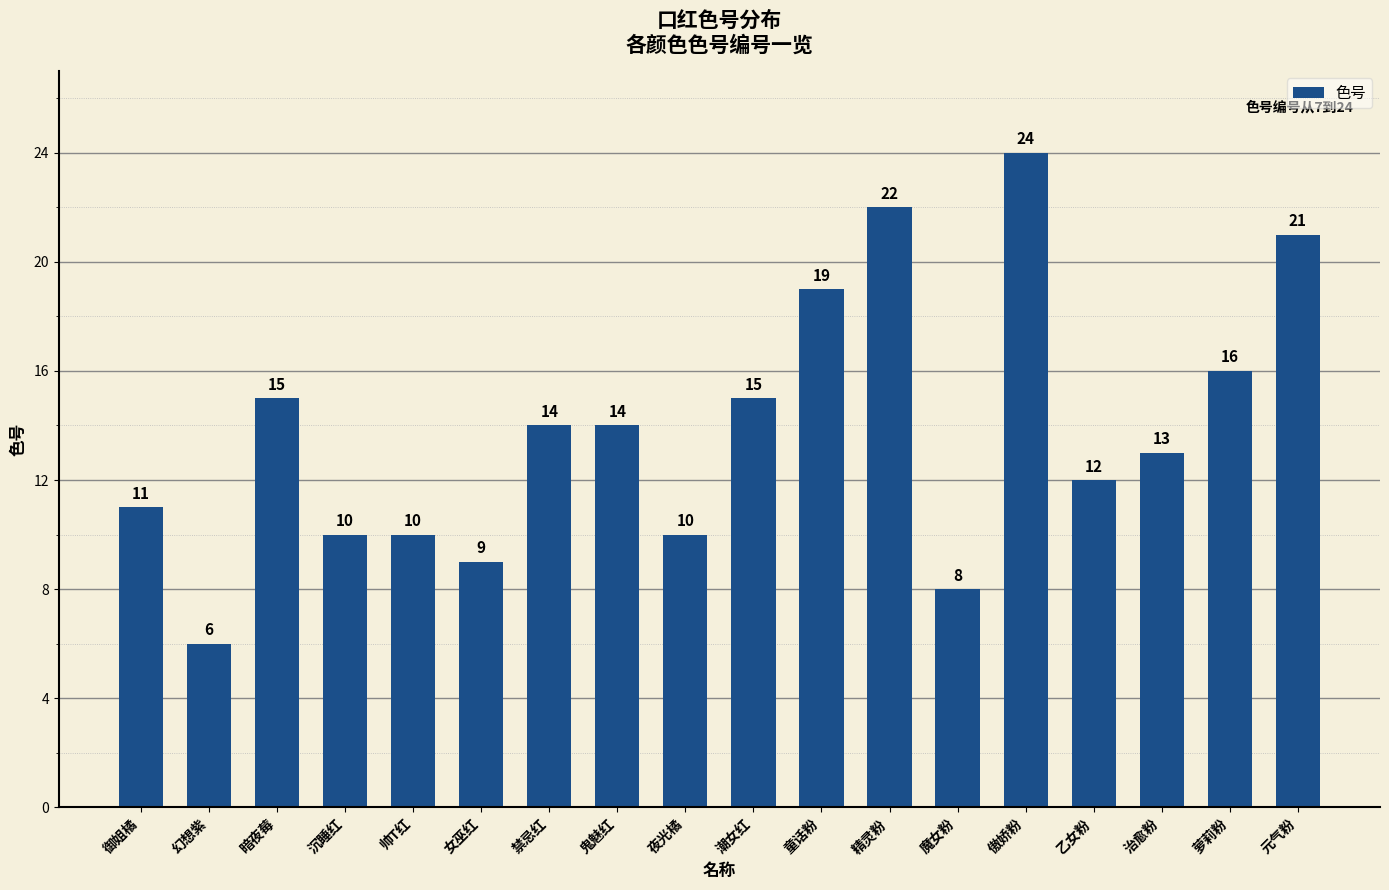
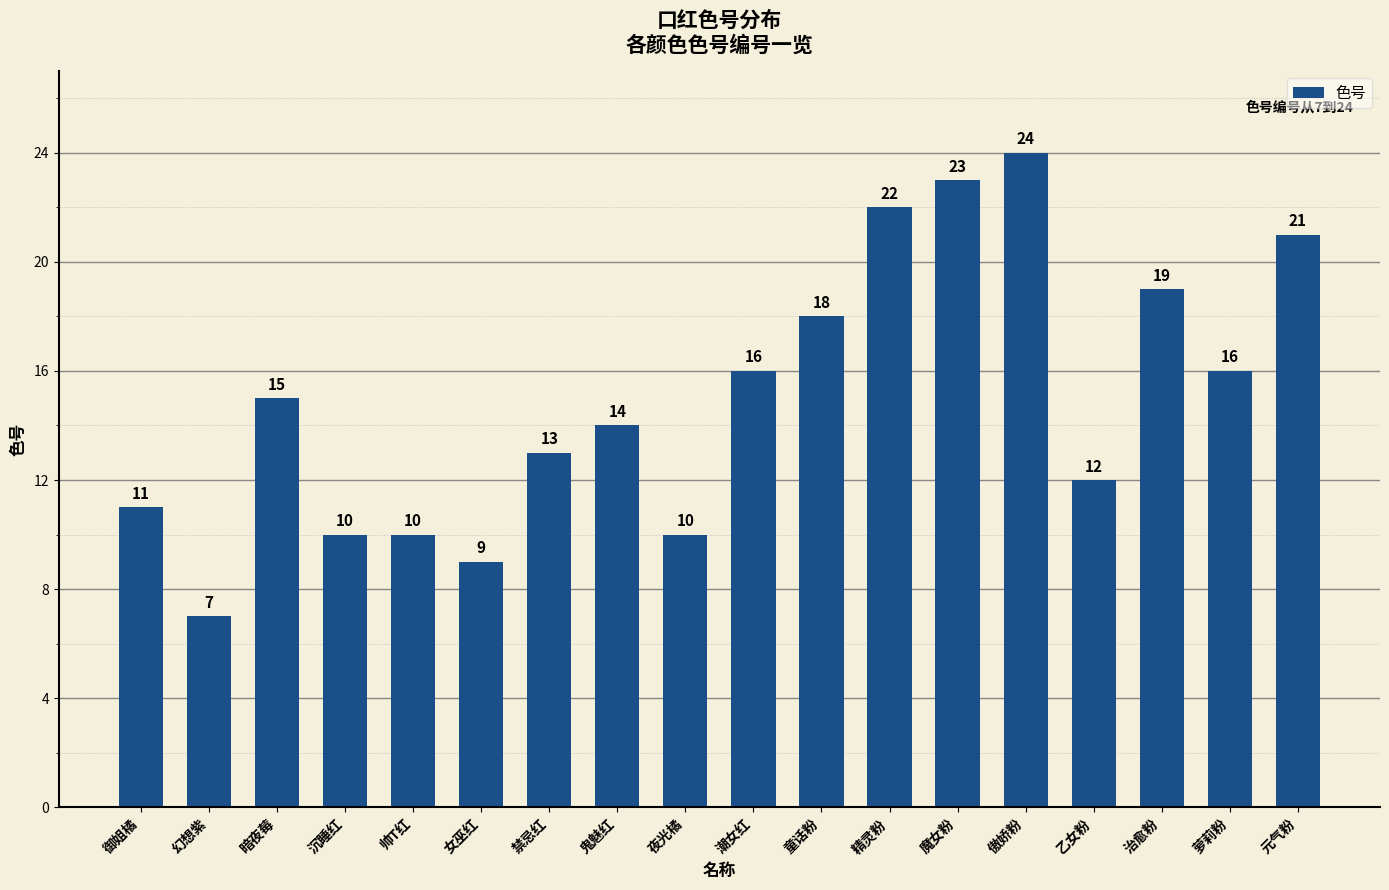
幻想紫: 6 -> 7
禁忌红: 14 -> 13
潮女红: 15 -> 16
童话粉: 19 -> 18
魔女粉: 8 -> 23
治愈粉: 13 -> 19
